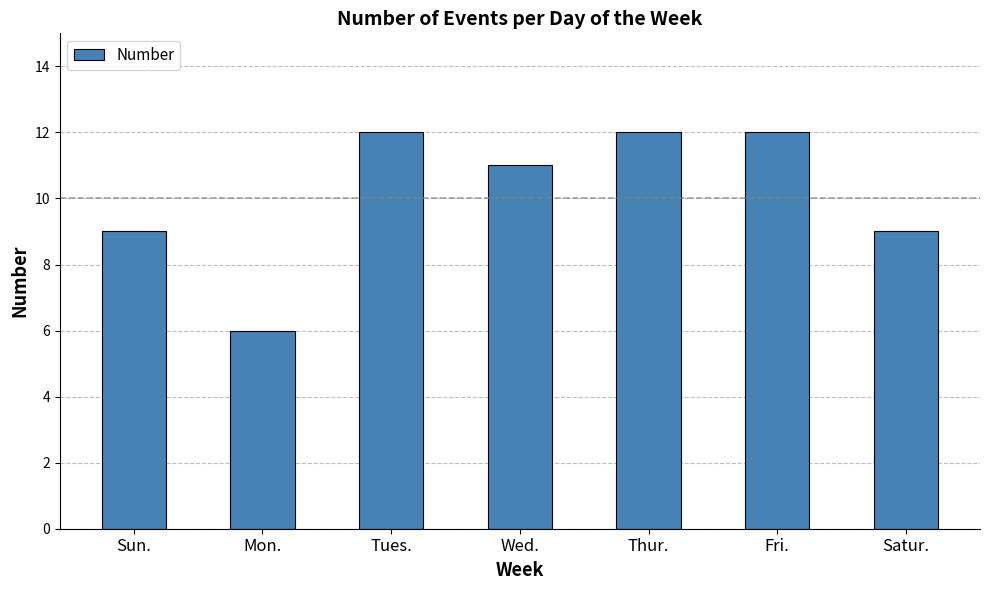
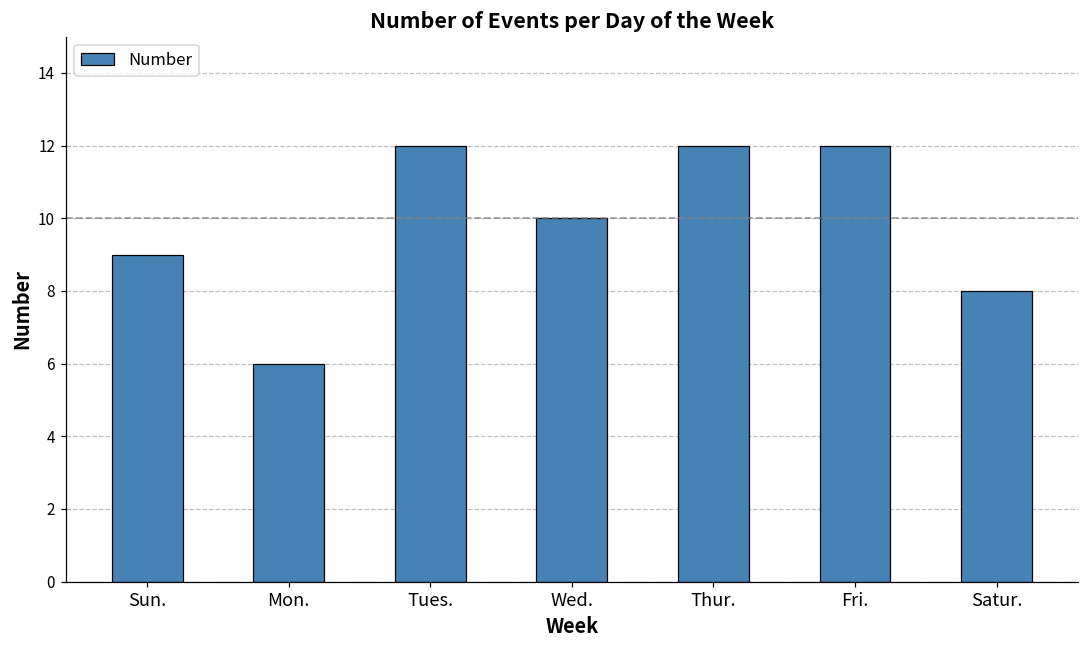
Wed.: 11 -> 10
Satur.: 9 -> 8
